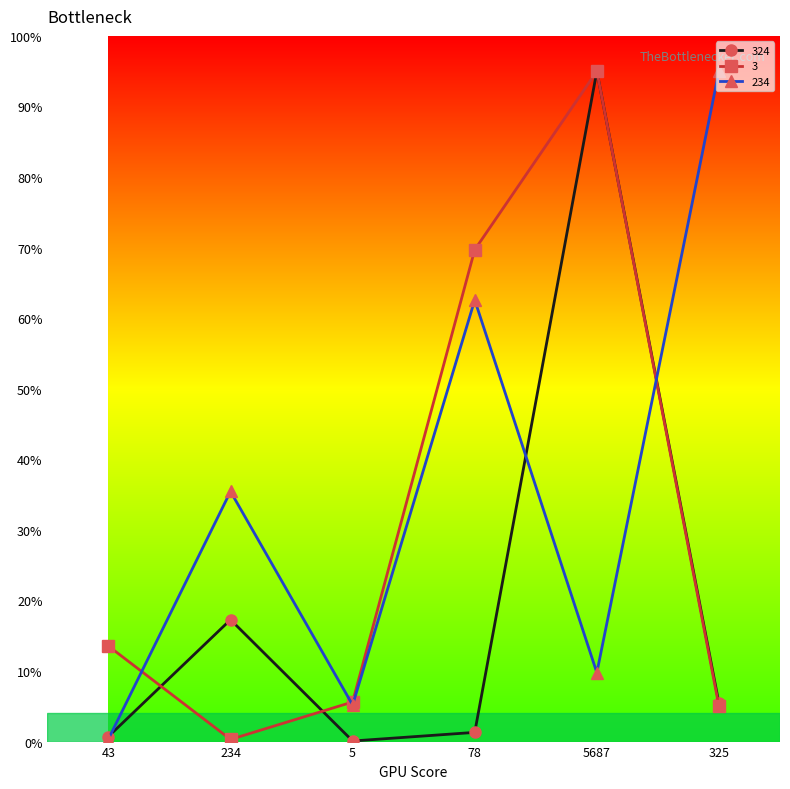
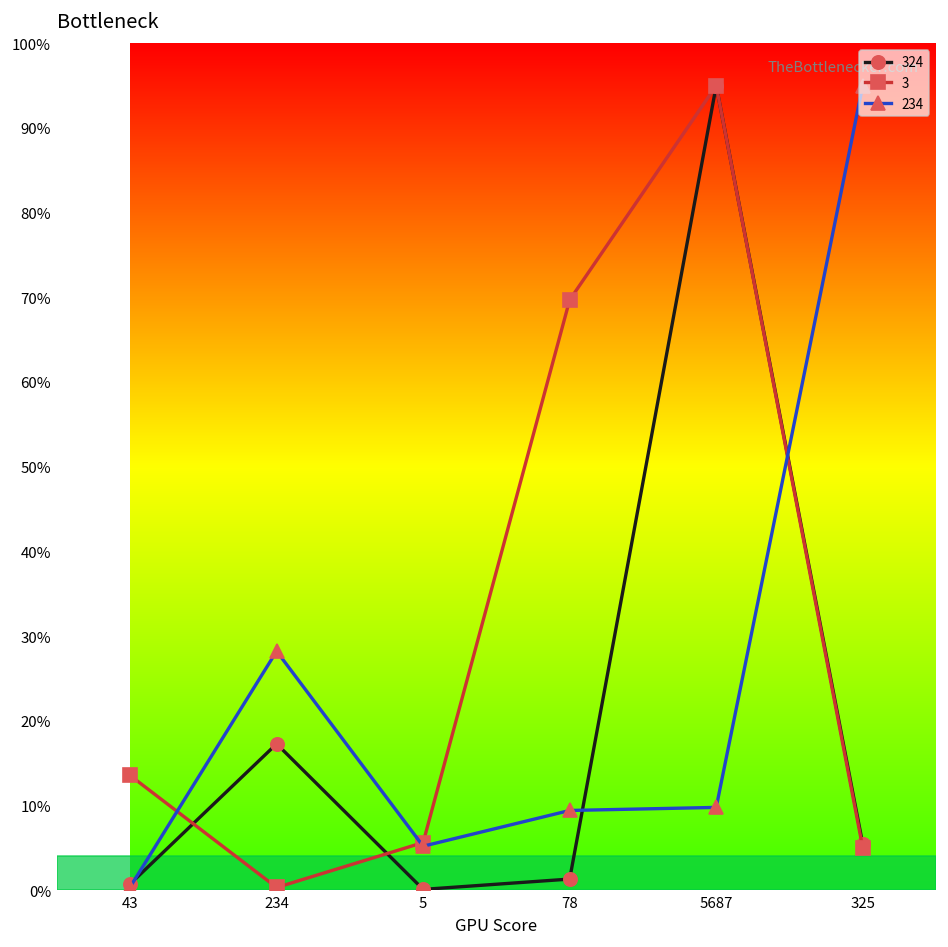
234, 234: 35% -> 28%
234, 78: 63% -> 9%
